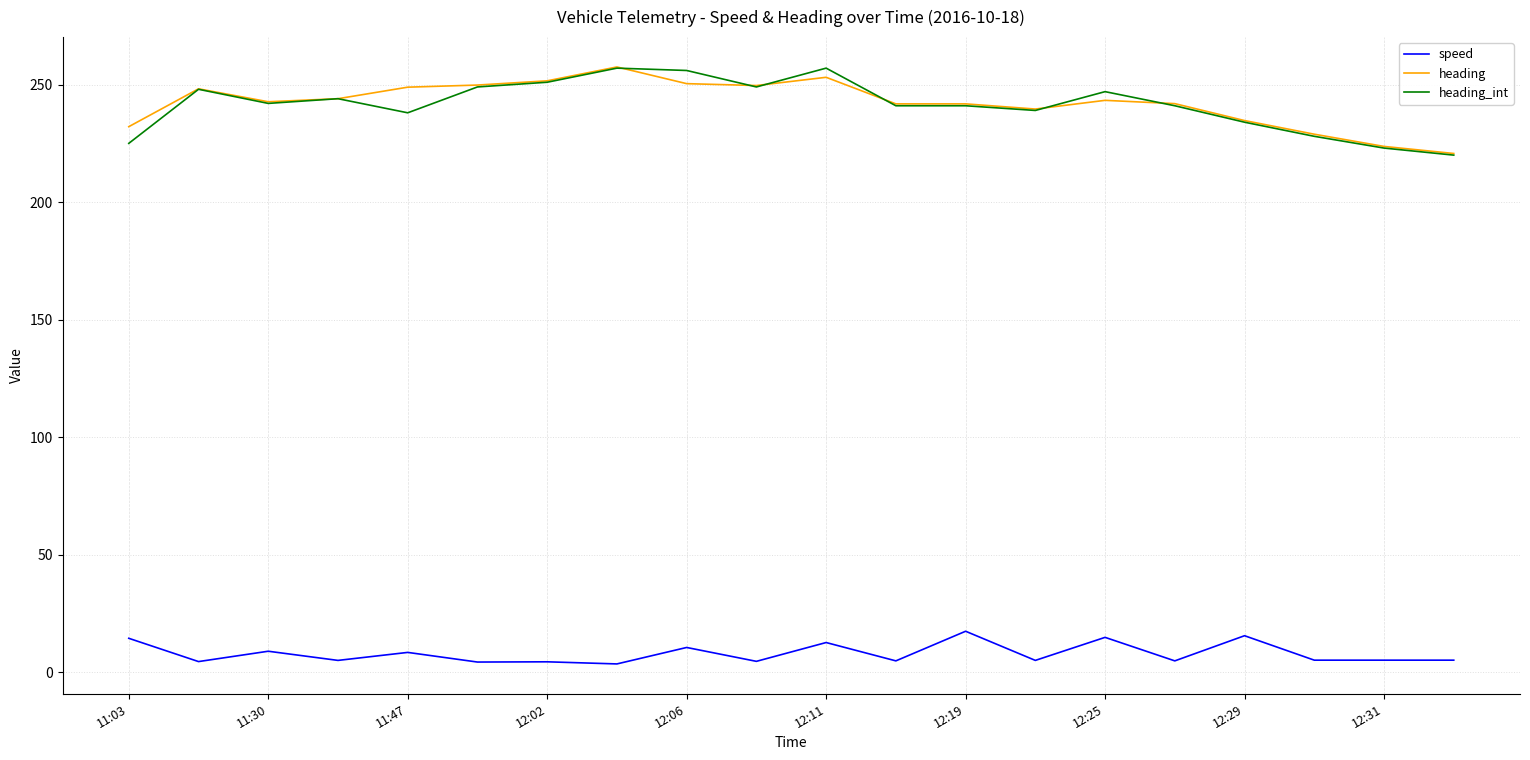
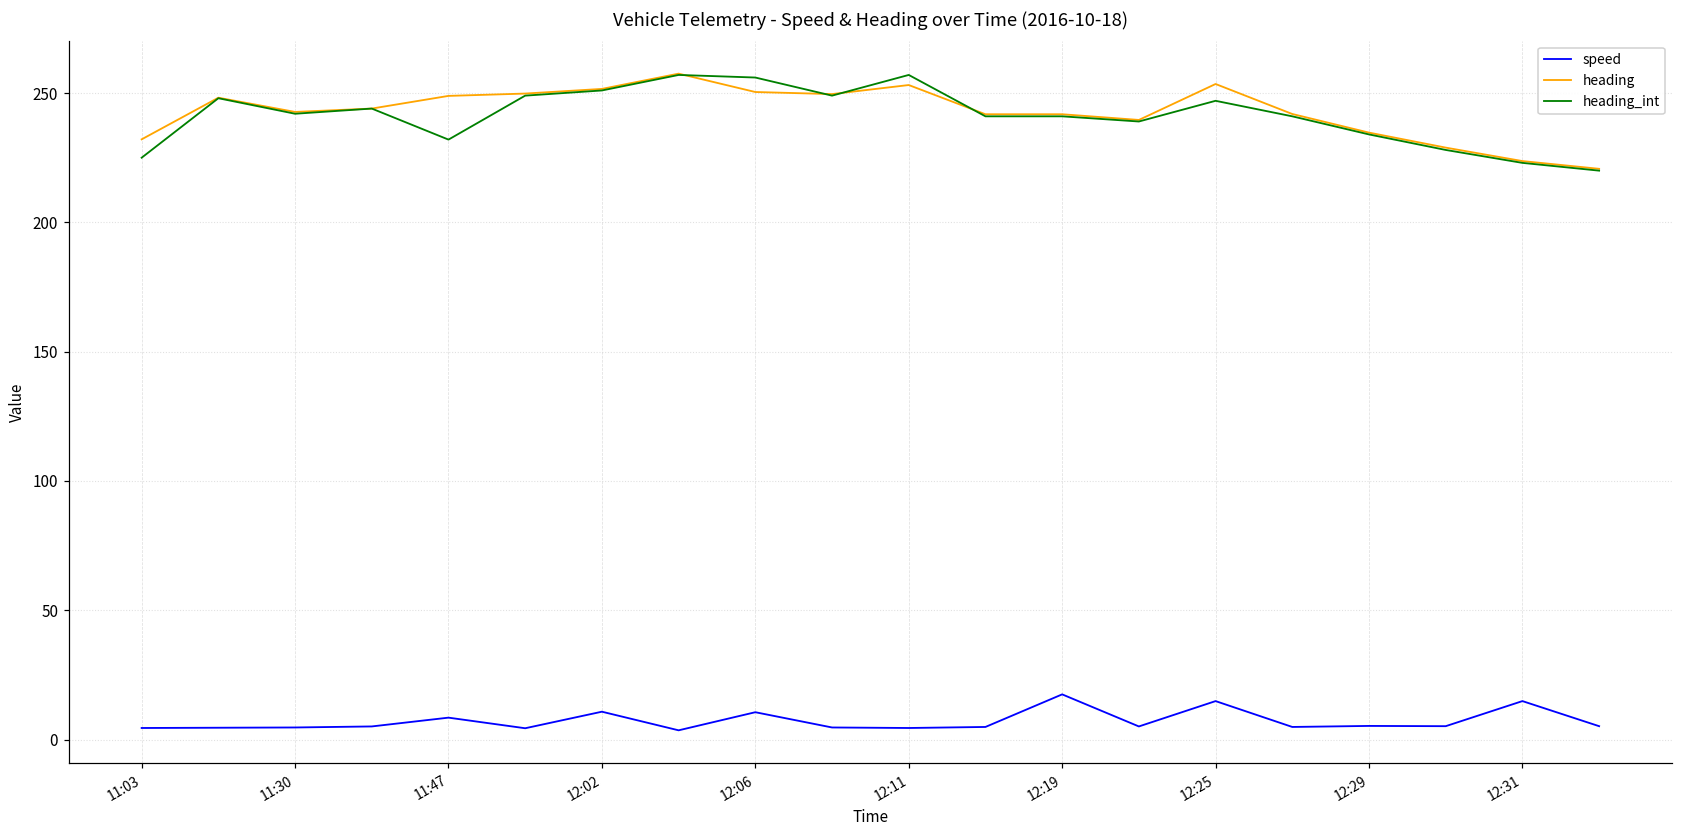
speed, 11:03: 15 -> 5
speed, 11:30: 9 -> 5
heading_int, 11:47: 238 -> 232
speed, 12:02: 5 -> 11
speed, 12:11: 13 -> 5
heading, 12:25: 243 -> 254
speed, 12:29: 16 -> 5
speed, 12:31: 5 -> 15
